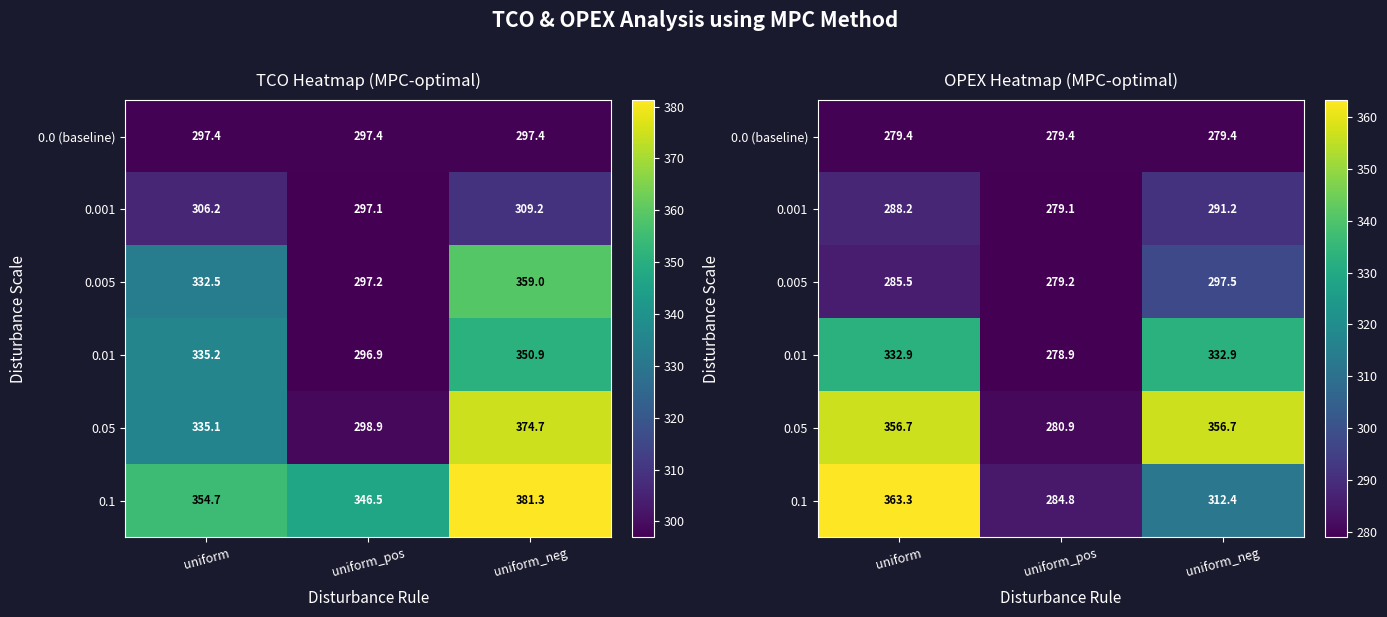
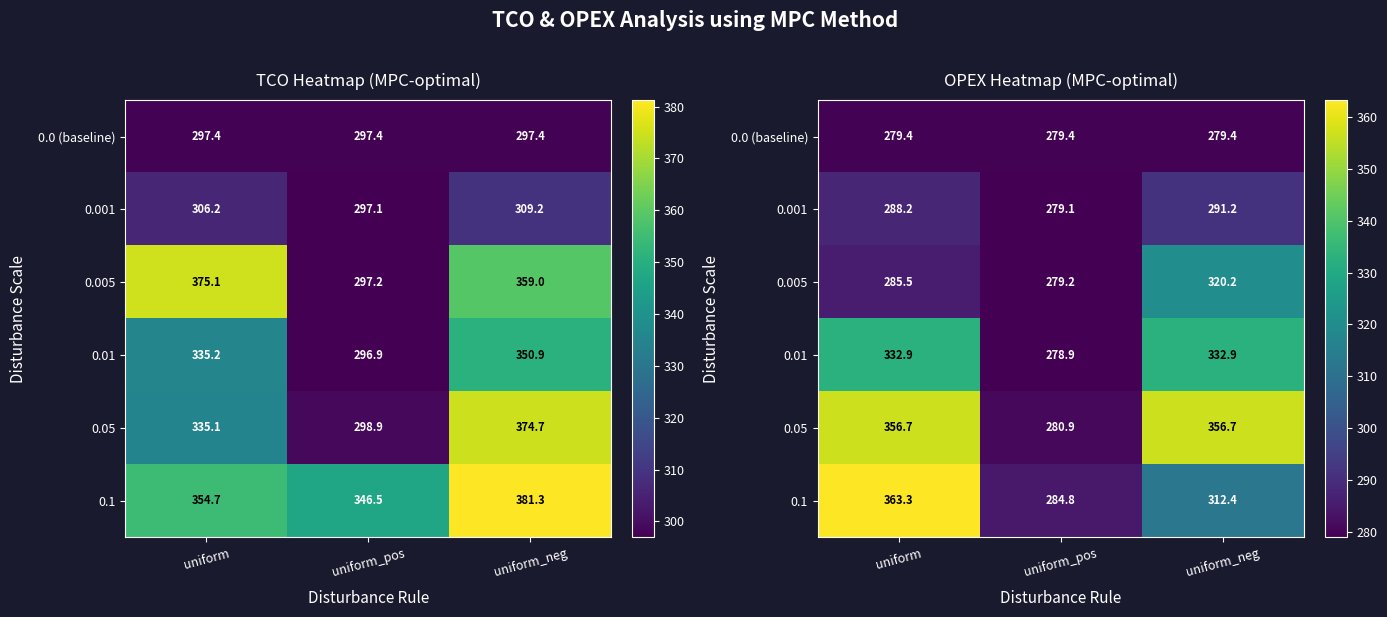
TCO Heatmap (MPC-optimal), 0.005, uniform: 332.5 -> 375.1
OPEX Heatmap (MPC-optimal), 0.005, uniform_neg: 297.5 -> 320.2
